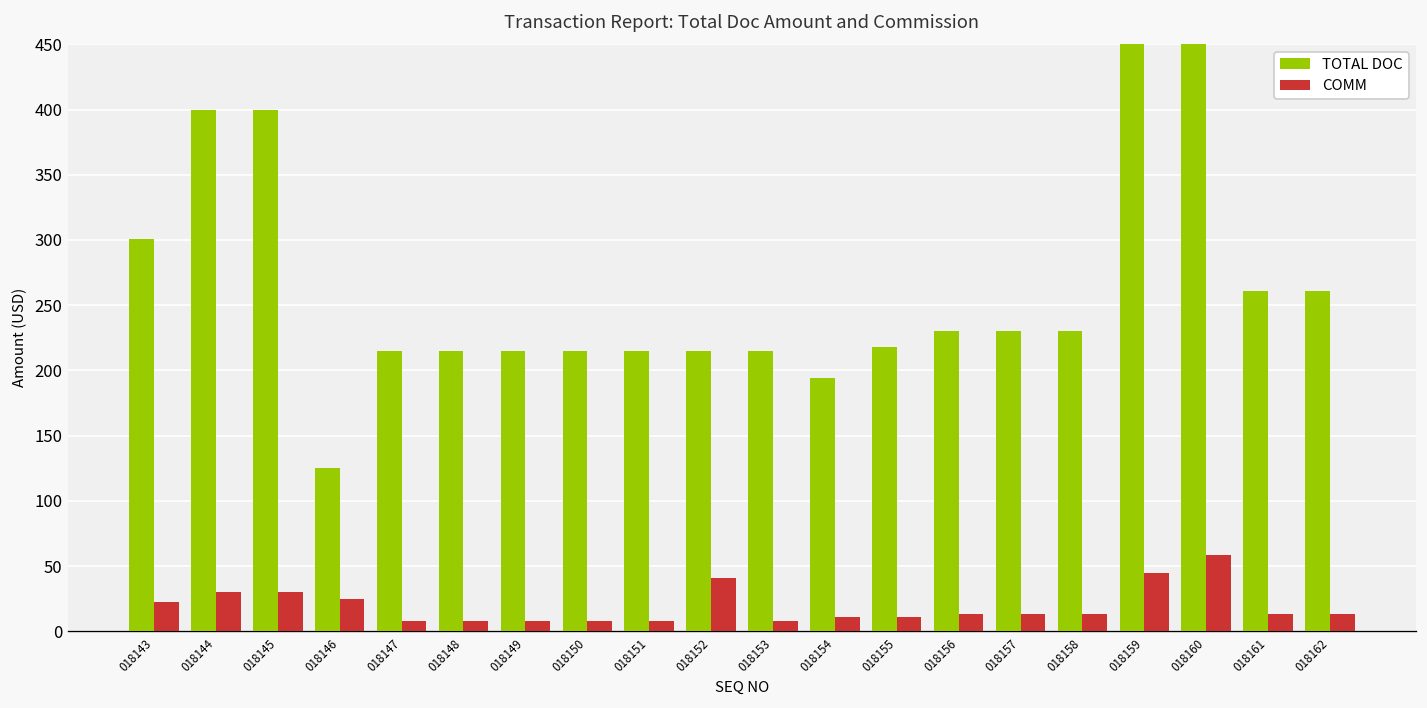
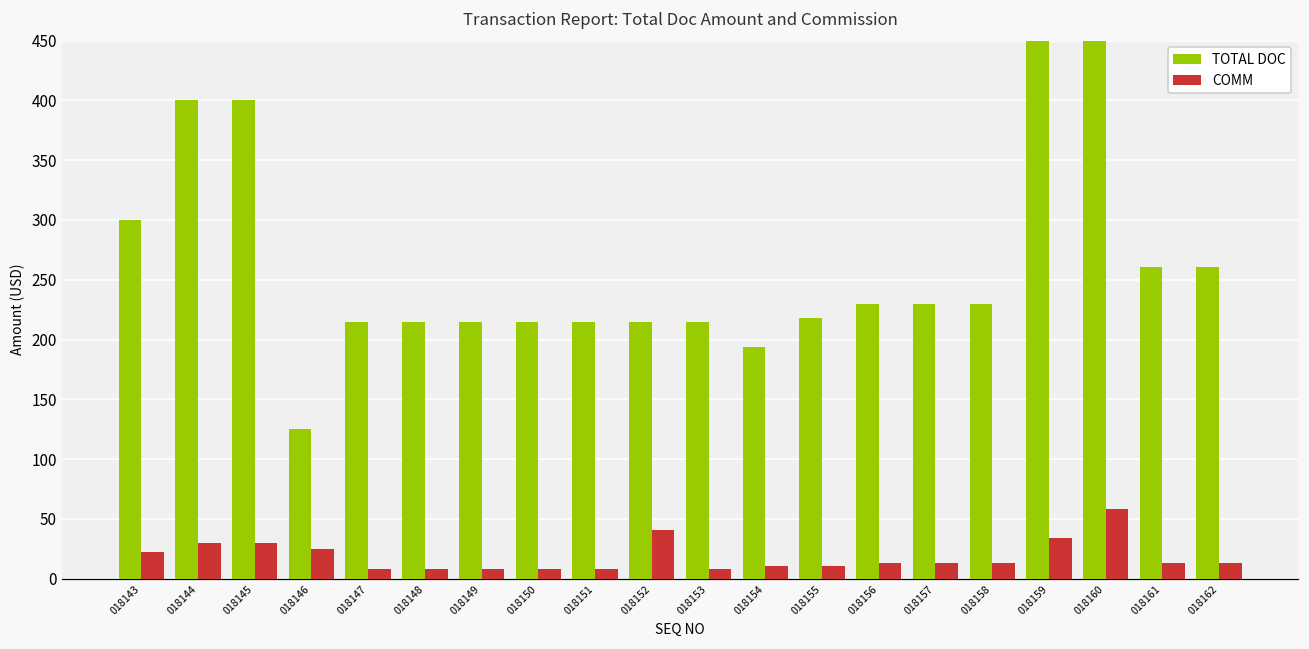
COMM, 018159: 45 -> 34
